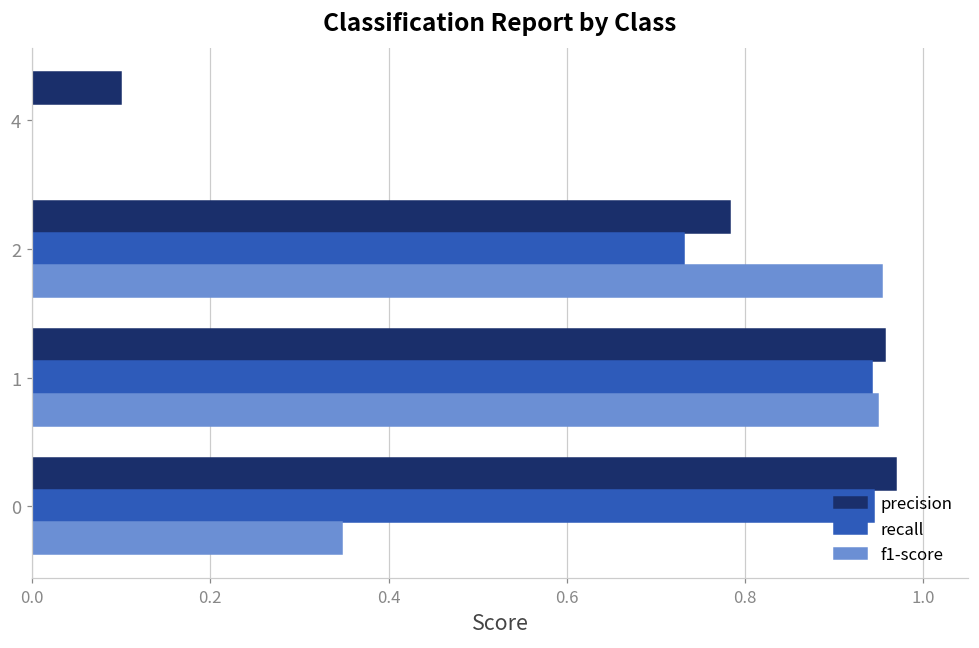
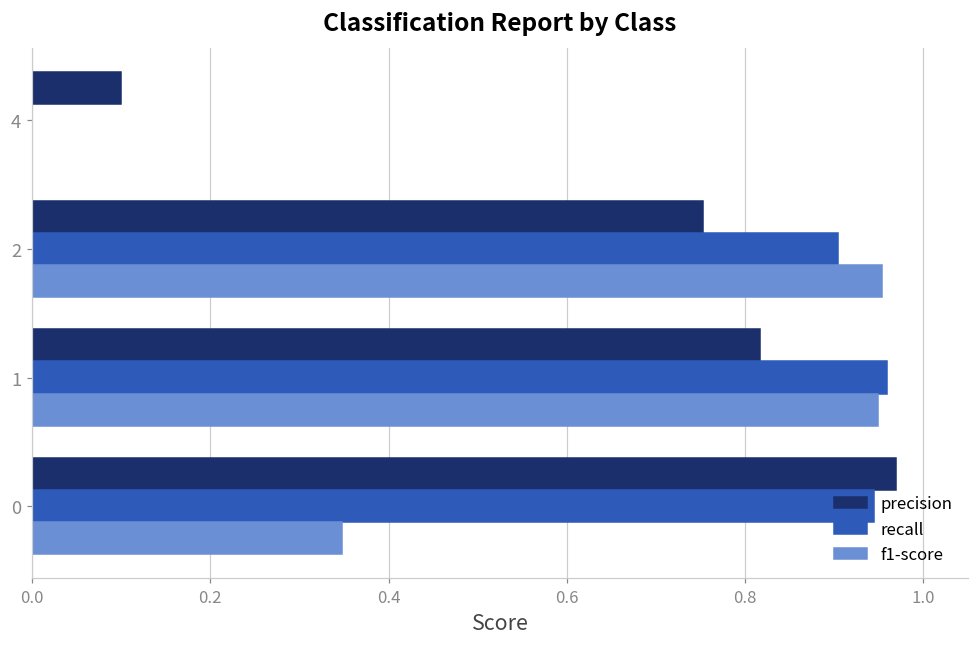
precision, 2: 0.78 -> 0.75
recall, 2: 0.73 -> 0.90
precision, 1: 0.96 -> 0.82
recall, 1: 0.94 -> 0.96
